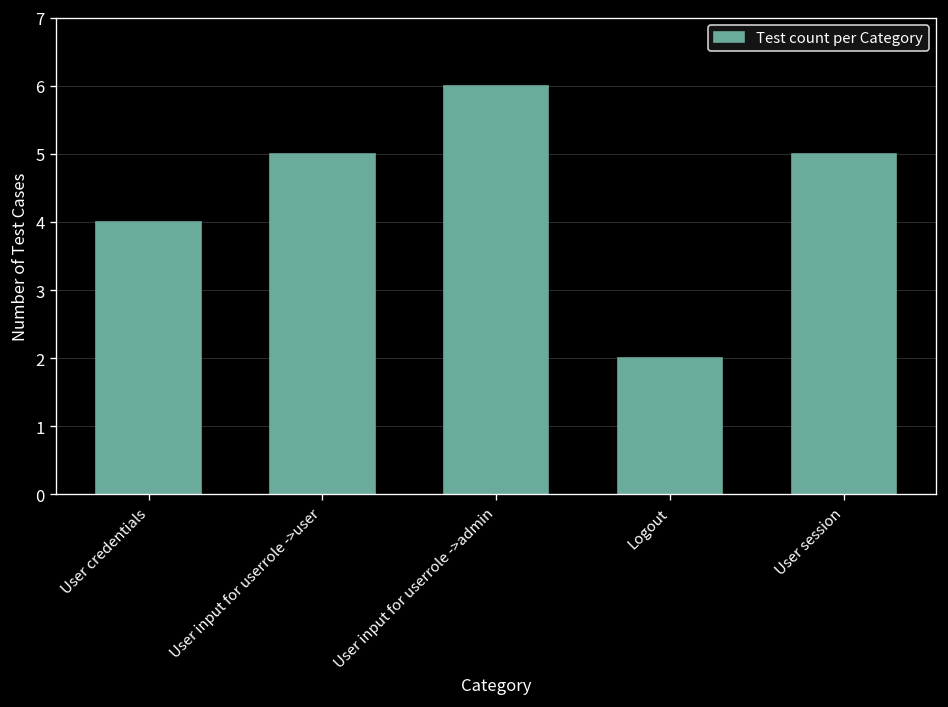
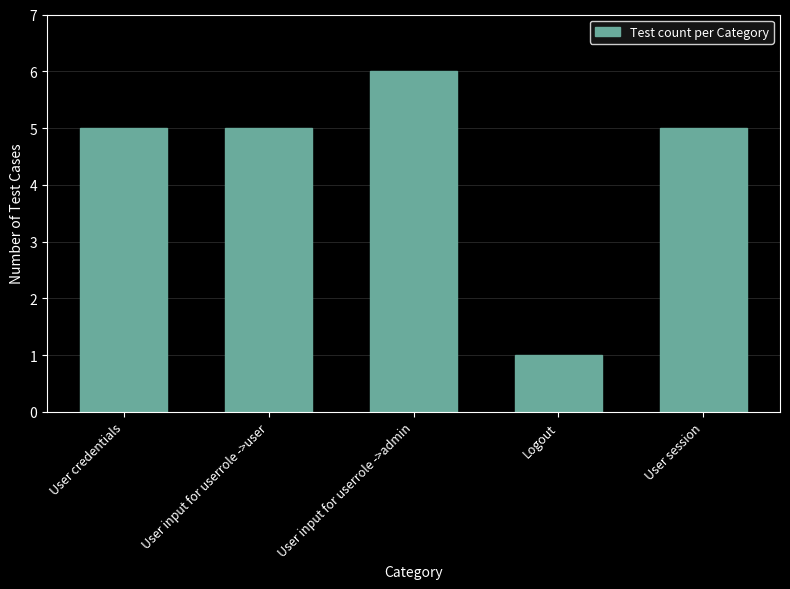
User credentials: 4 -> 5
Logout: 2 -> 1
